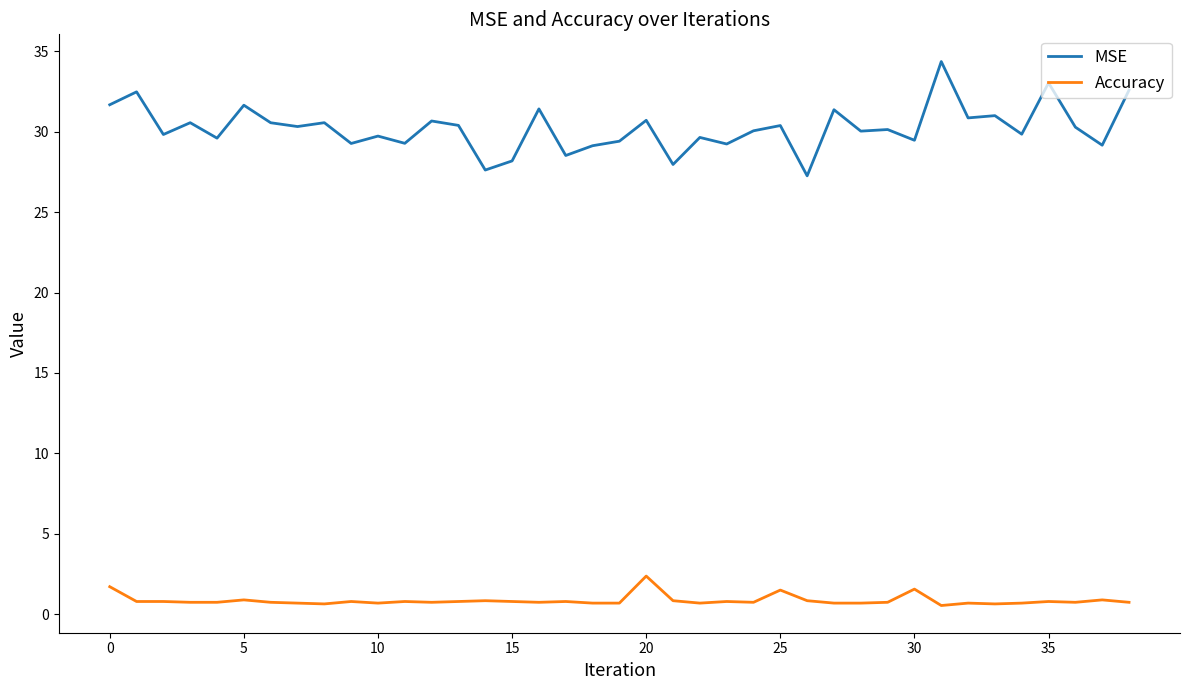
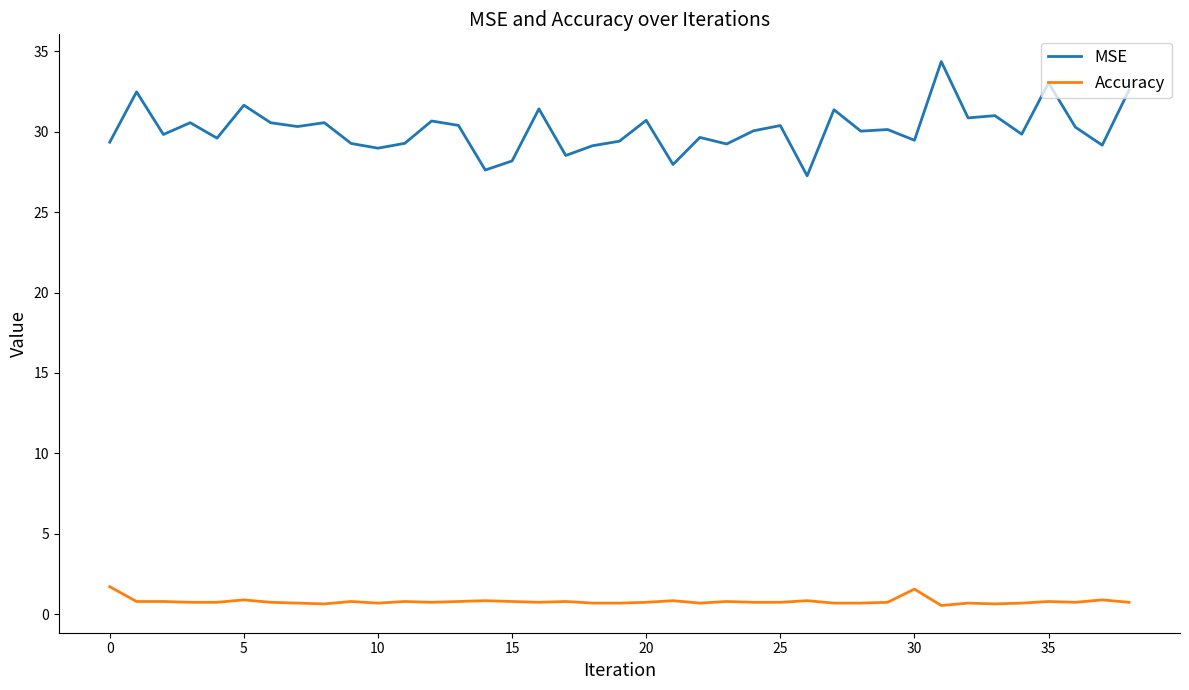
MSE, 0: 31.7 -> 29.3
MSE, 10: 29.7 -> 29.0
Accuracy, 20: 2.4 -> 0.8
Accuracy, 25: 1.5 -> 0.8
